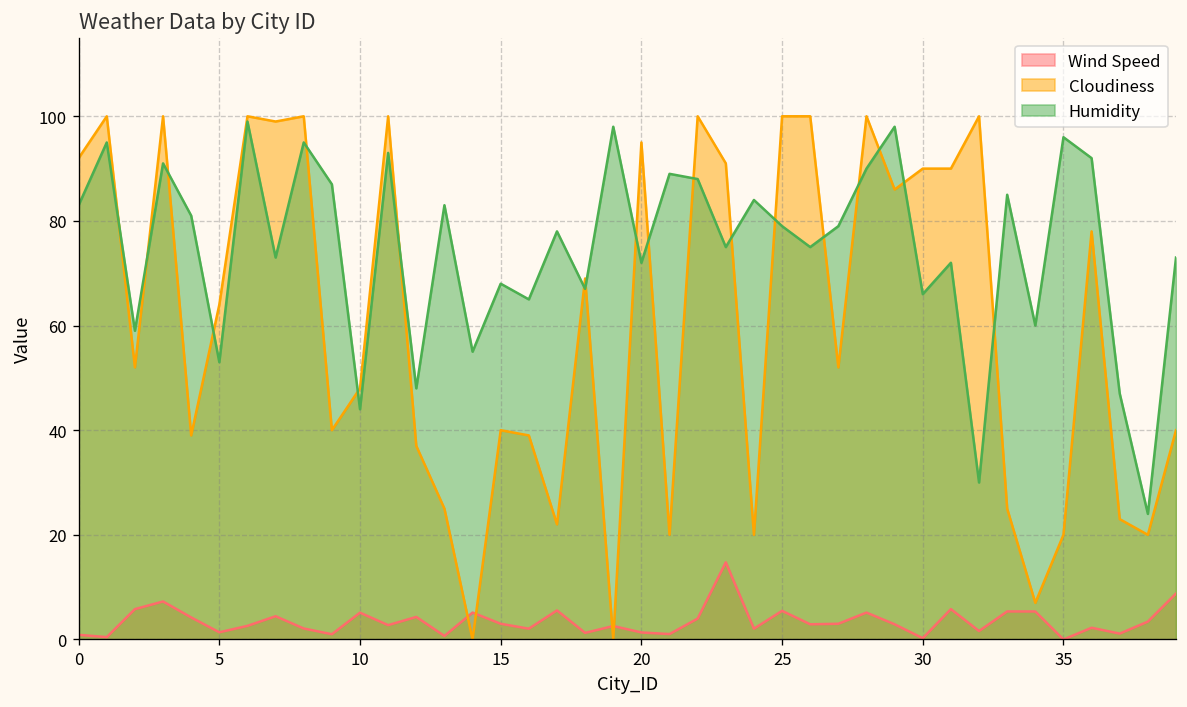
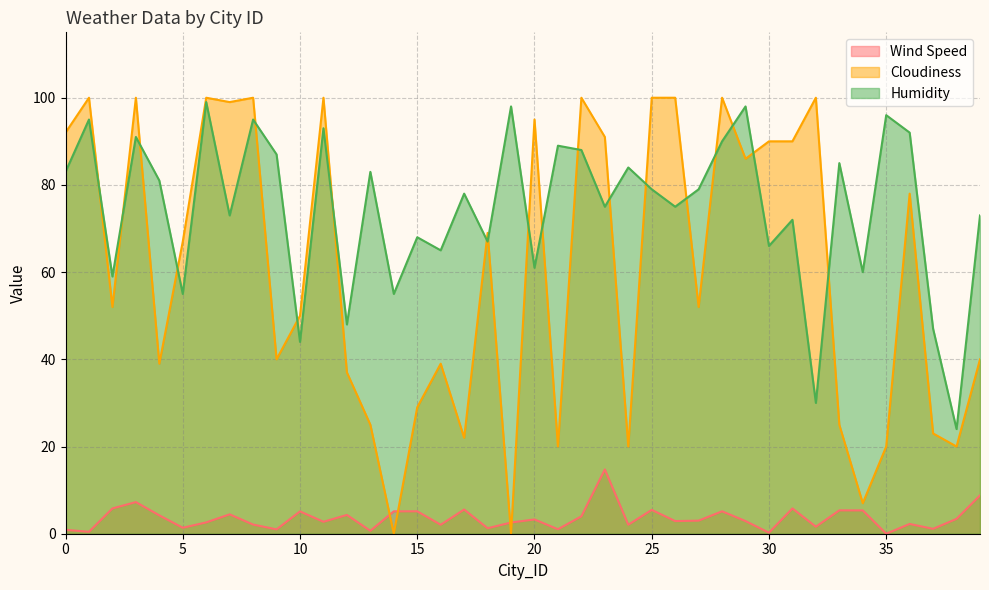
Cloudiness, 5: 64 -> 67
Humidity, 5: 53 -> 55
Cloudiness, 10: 48 -> 50
Wind Speed, 15: 3 -> 5
Cloudiness, 15: 40 -> 29
Wind Speed, 20: 1 -> 3
Humidity, 20: 72 -> 61
